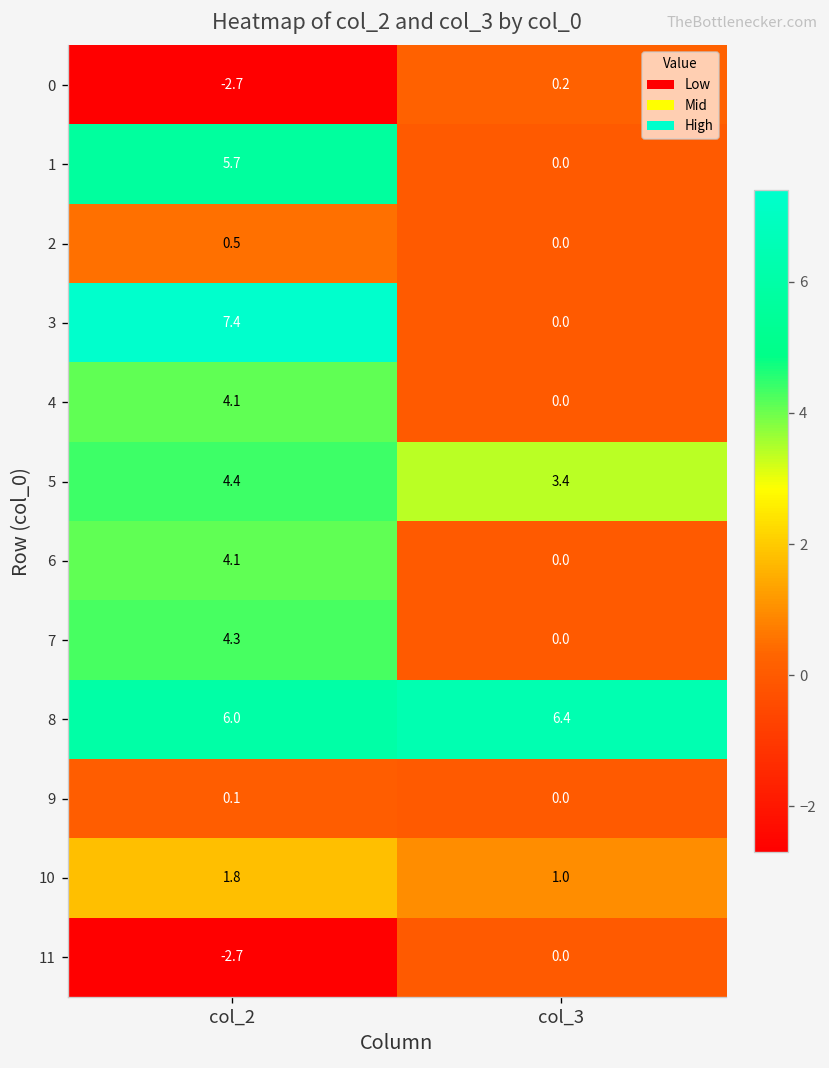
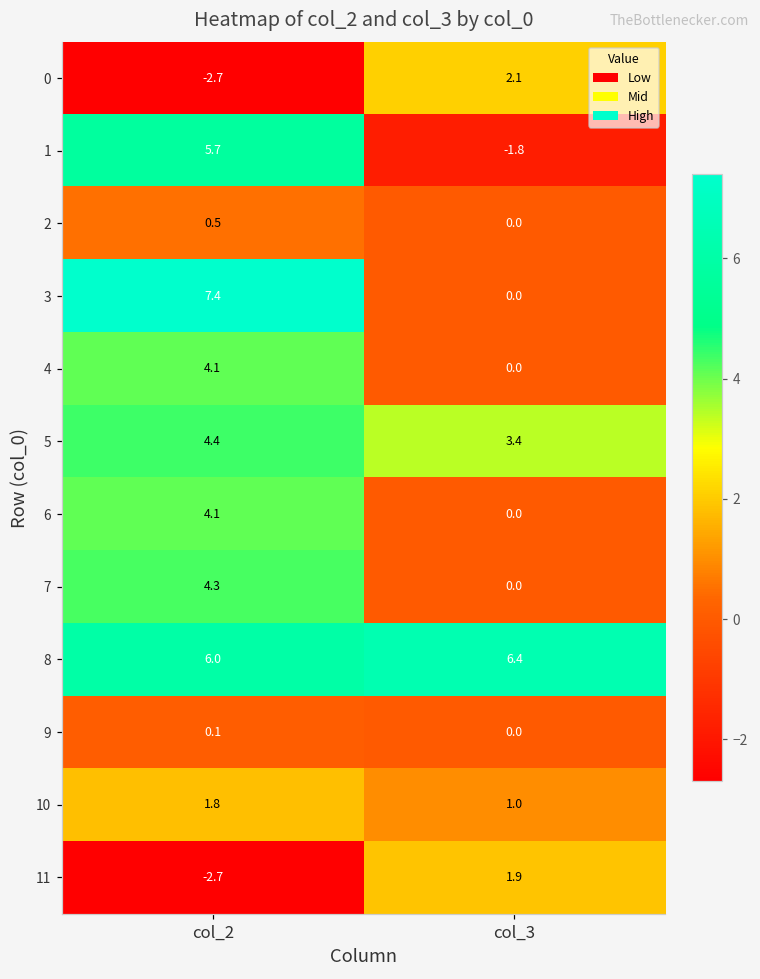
0, col_3: 0.2 -> 2.1
1, col_3: 0.0 -> -1.8
11, col_3: 0.0 -> 1.9
